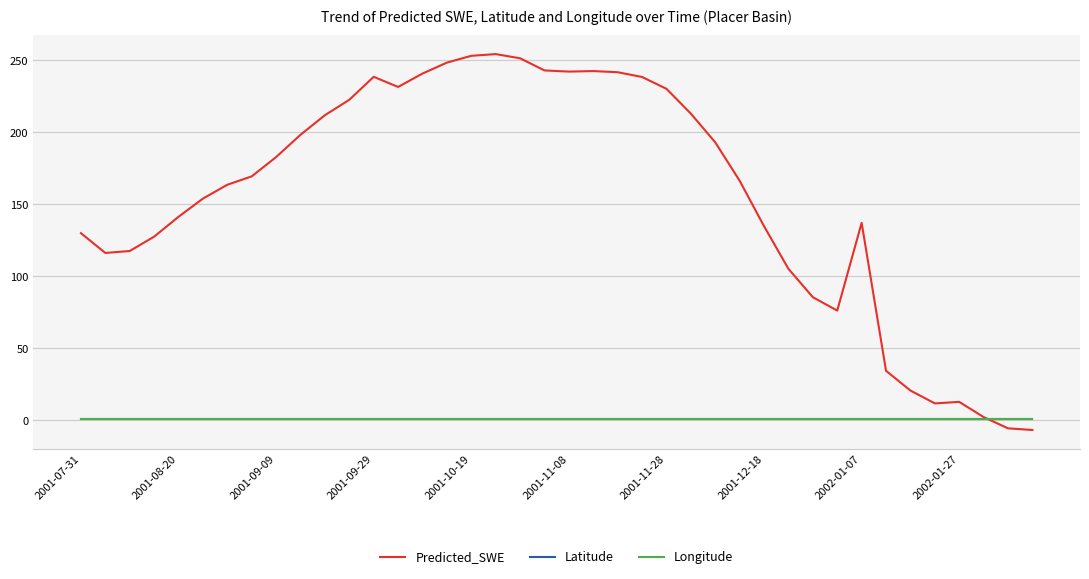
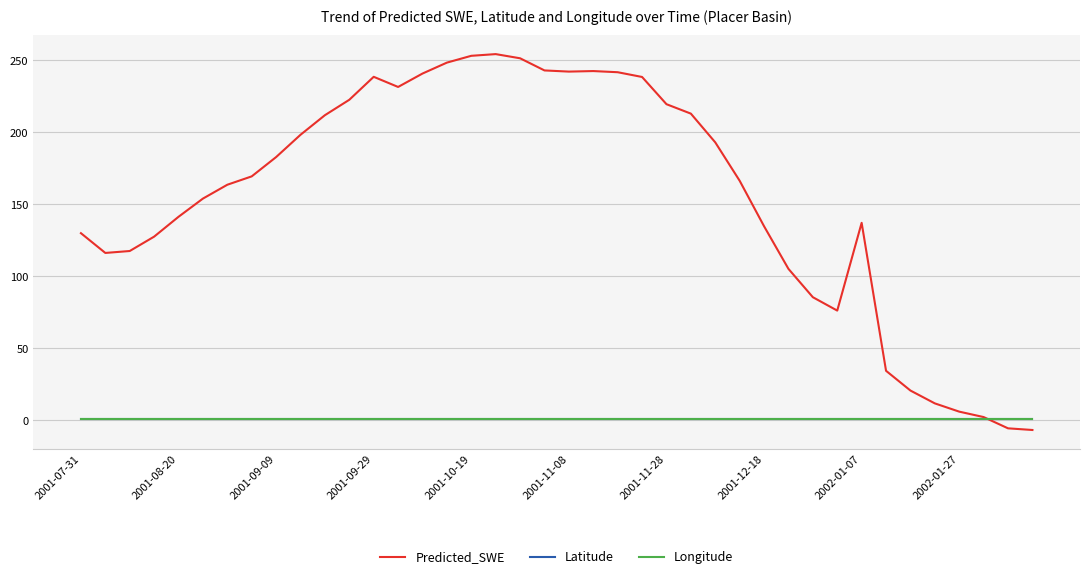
Predicted_SWE, 2001-11-28: 230 -> 220
Predicted_SWE, 2002-01-27: 13 -> 6
